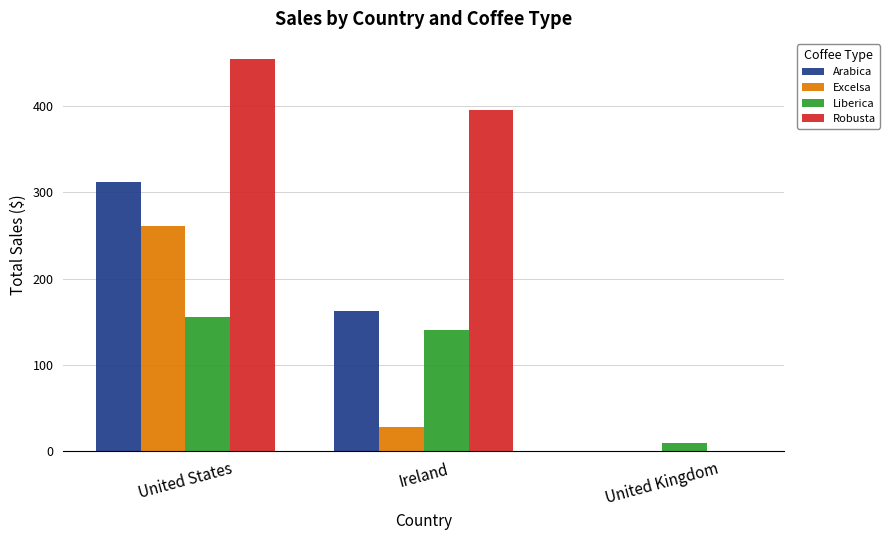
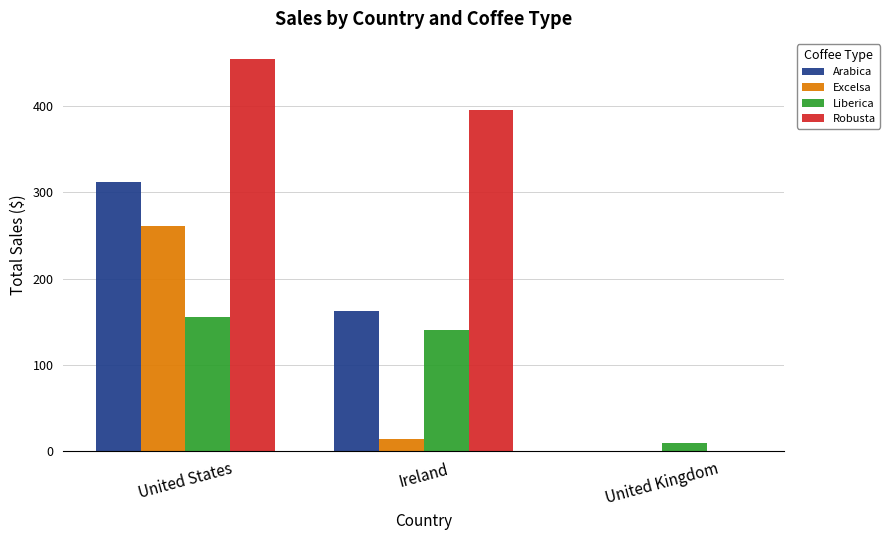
Excelsa, Ireland: 30 -> 10
